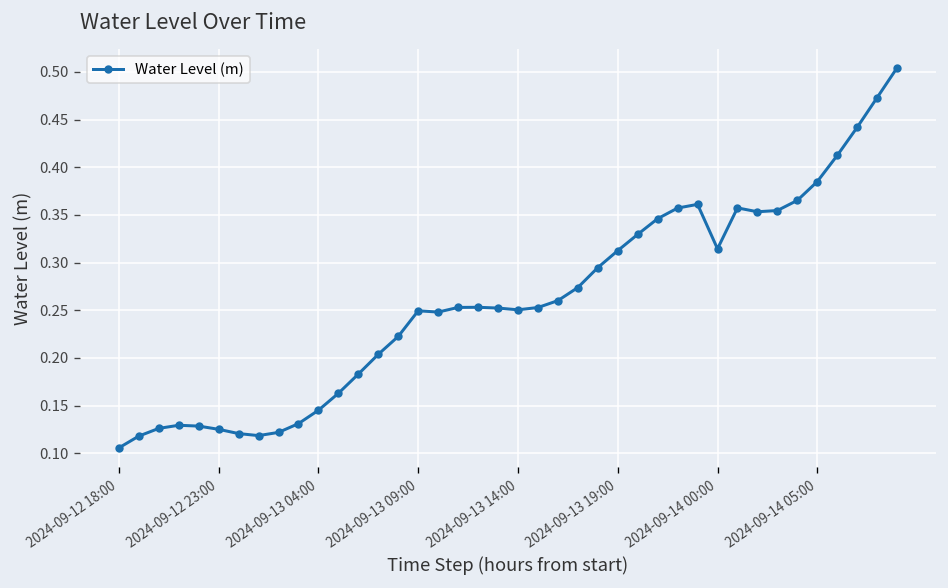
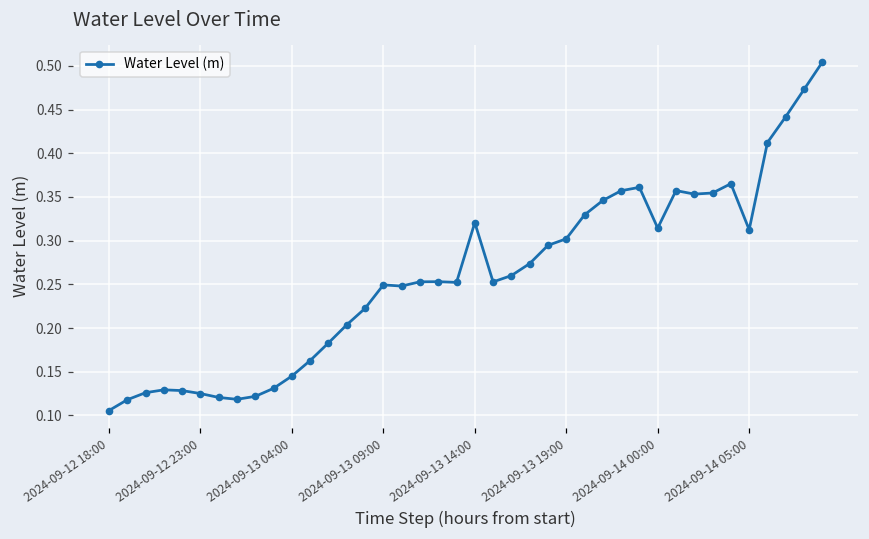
2024-09-13 14:00: 0.25 -> 0.32
2024-09-13 19:00: 0.31 -> 0.30
2024-09-14 05:00: 0.38 -> 0.31
